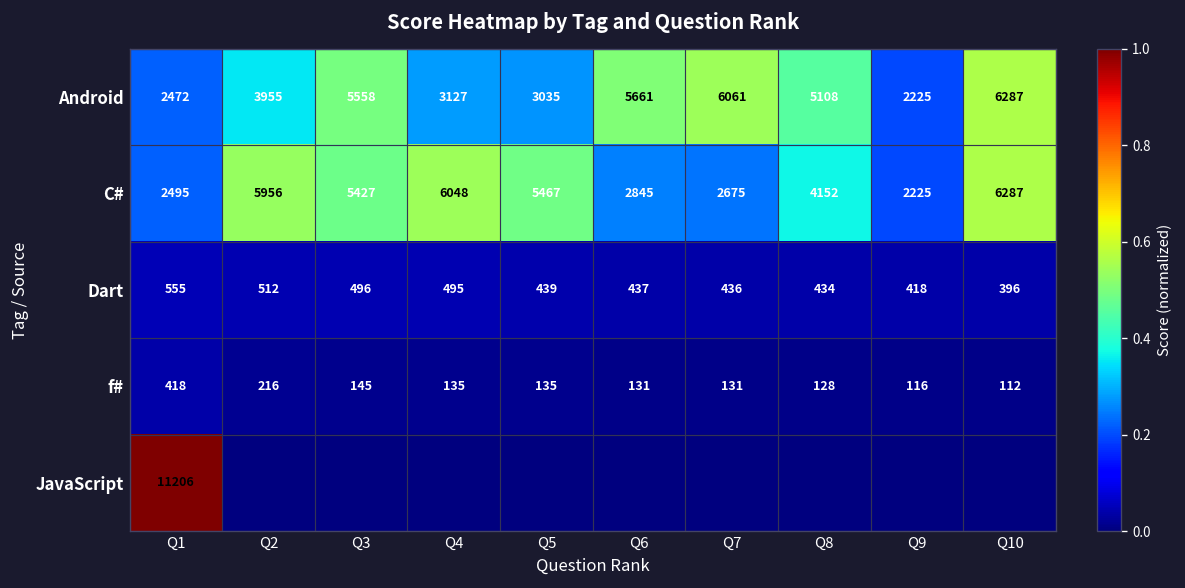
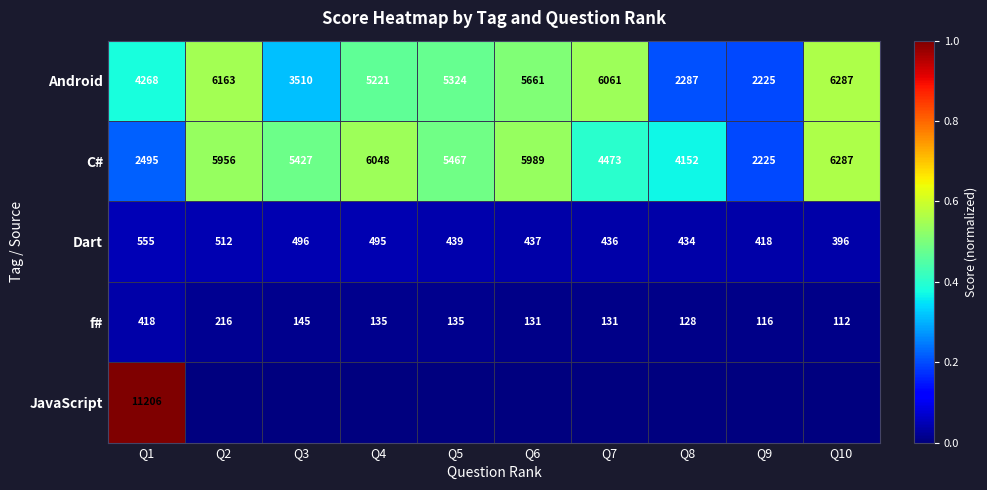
Android, Q1: 2472 -> 4268
Android, Q2: 3955 -> 6163
Android, Q3: 5558 -> 3510
Android, Q4: 3127 -> 5221
Android, Q5: 3035 -> 5324
Android, Q8: 5108 -> 2287
C#, Q6: 2845 -> 5989
C#, Q7: 2675 -> 4473
